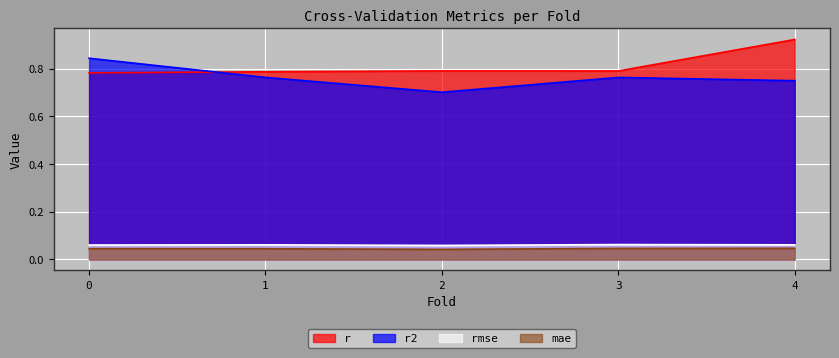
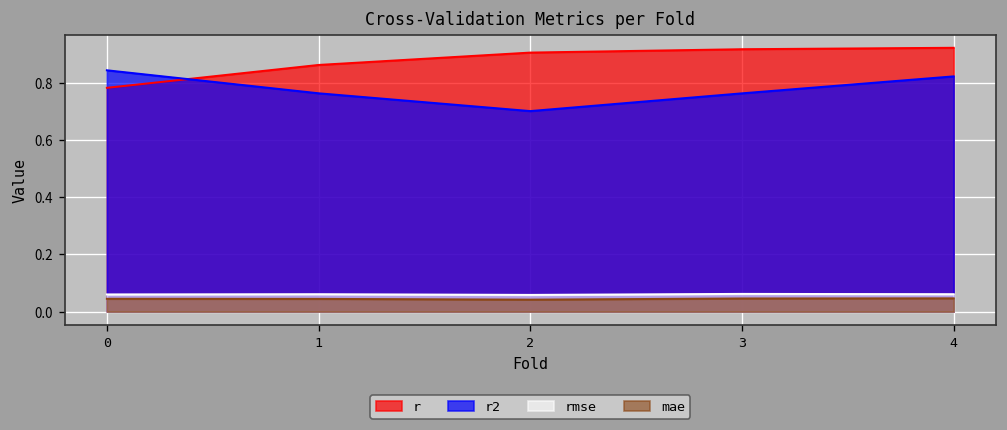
r, 1: 0.79 -> 0.86
r, 2: 0.79 -> 0.91
r, 3: 0.79 -> 0.92
r2, 4: 0.75 -> 0.82
